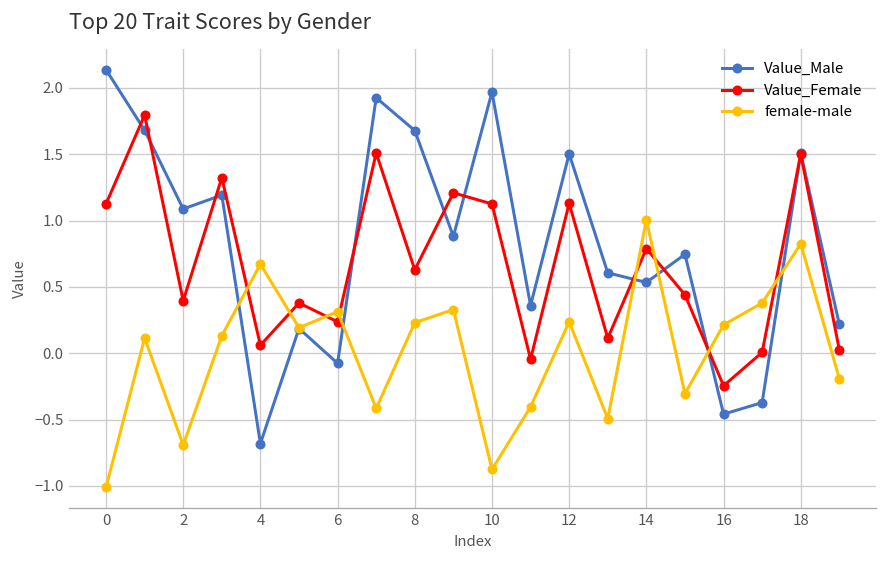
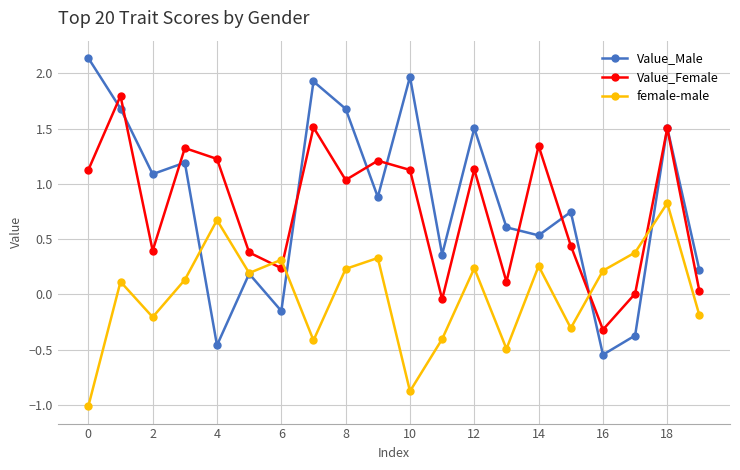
female-male, 2: -0.69 -> -0.21
Value_Male, 4: -0.68 -> -0.46
Value_Female, 4: 0.06 -> 1.23
Value_Male, 6: -0.08 -> -0.15
Value_Female, 8: 0.63 -> 1.03
Value_Female, 14: 0.79 -> 1.34
female-male, 14: 1.01 -> 0.26
Value_Male, 16: -0.46 -> -0.55
Value_Female, 16: -0.25 -> -0.32
